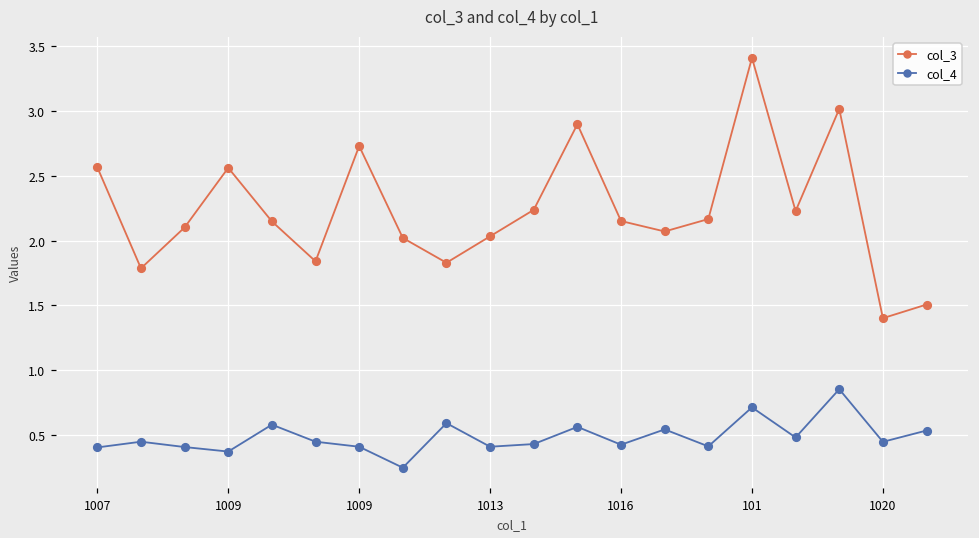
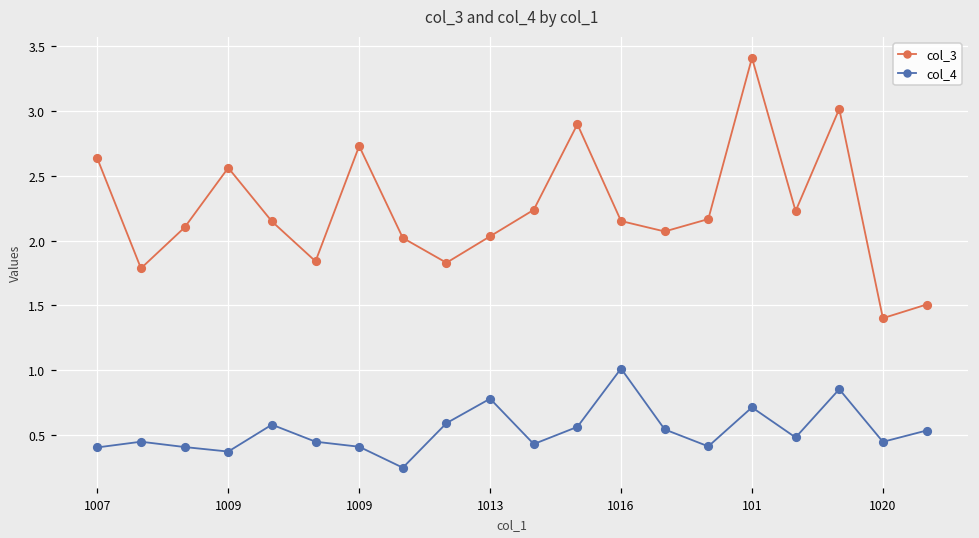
col_3, 1007: 2.56 -> 2.63
col_4, 1013: 0.41 -> 0.78
col_4, 1016: 0.43 -> 1.01
